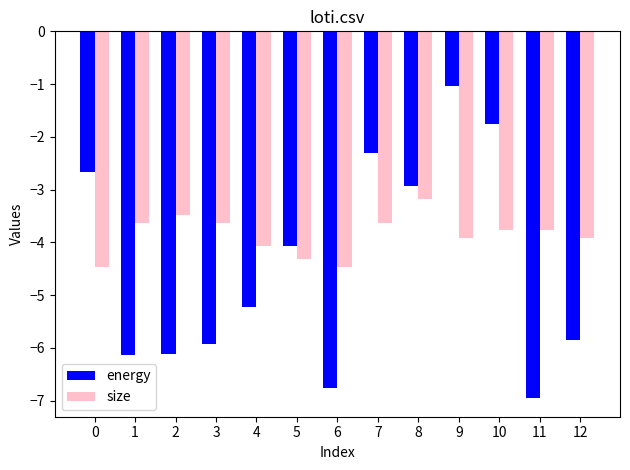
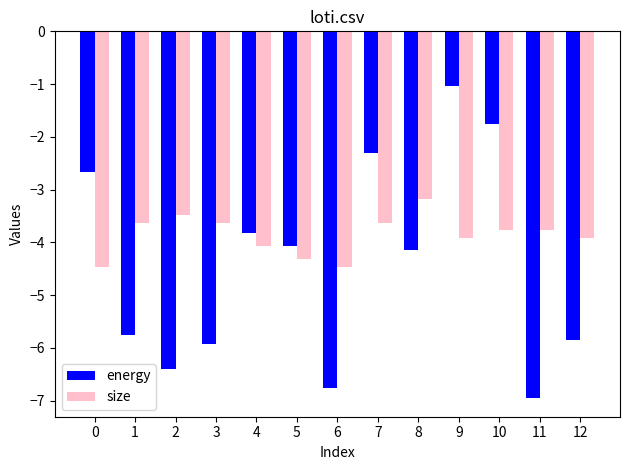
energy, 1: -6.1 -> -5.8
energy, 2: -6.1 -> -6.4
energy, 4: -5.2 -> -3.8
energy, 8: -2.9 -> -4.1
